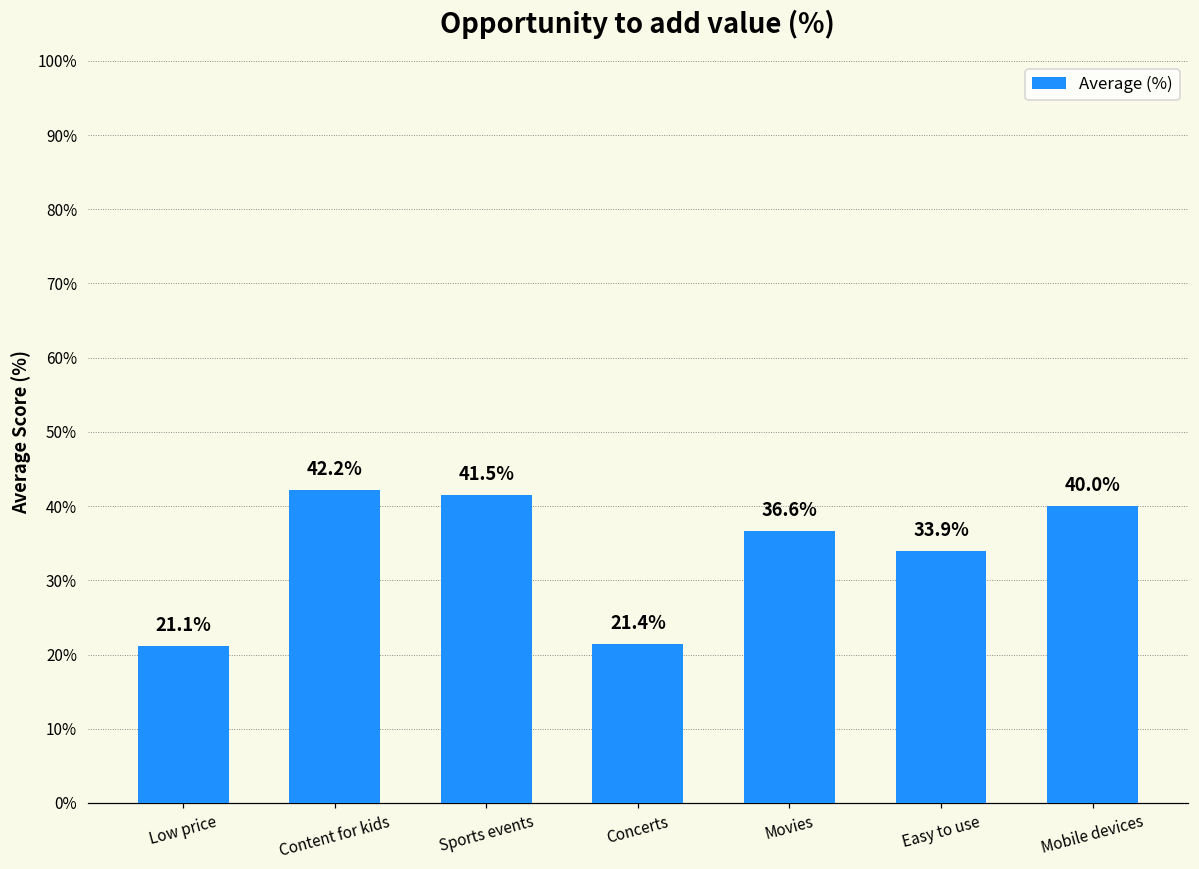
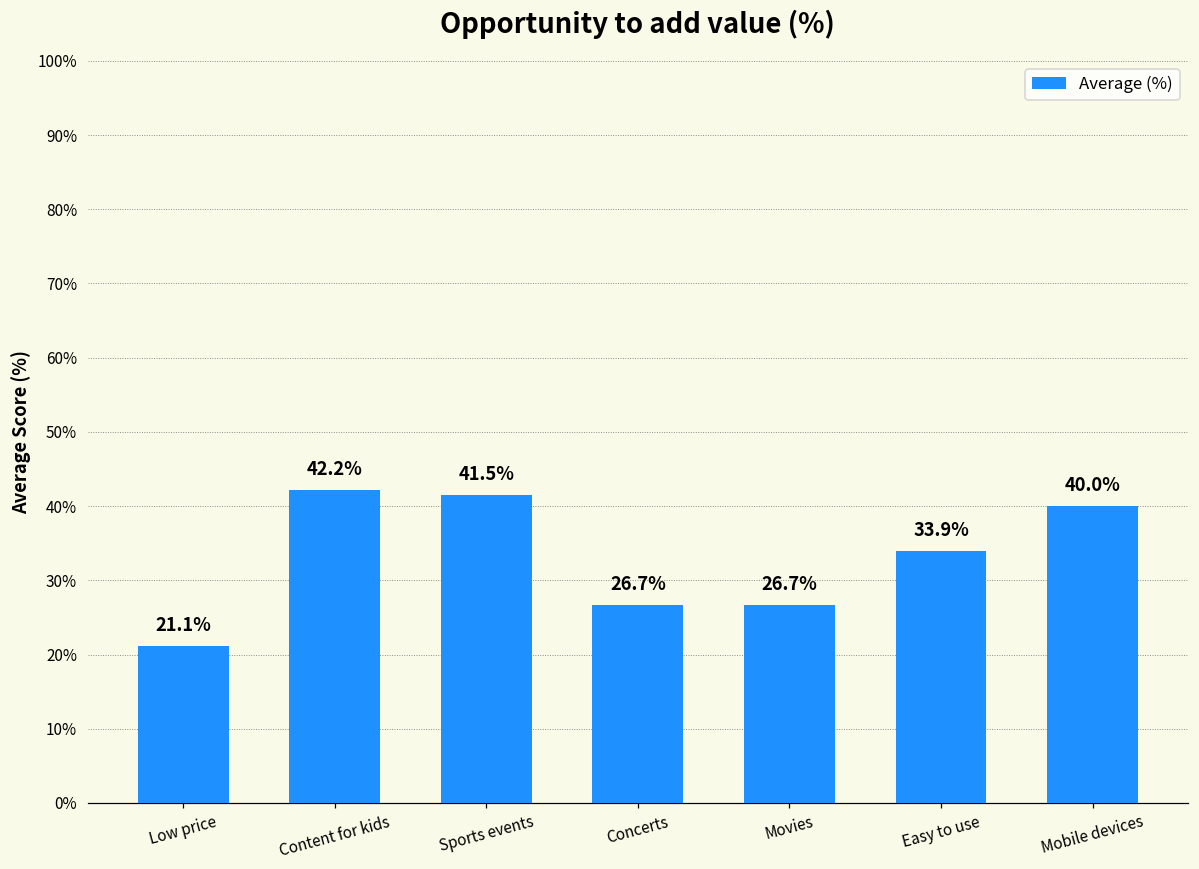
Concerts: 21.4% -> 26.7%
Movies: 36.6% -> 26.7%
